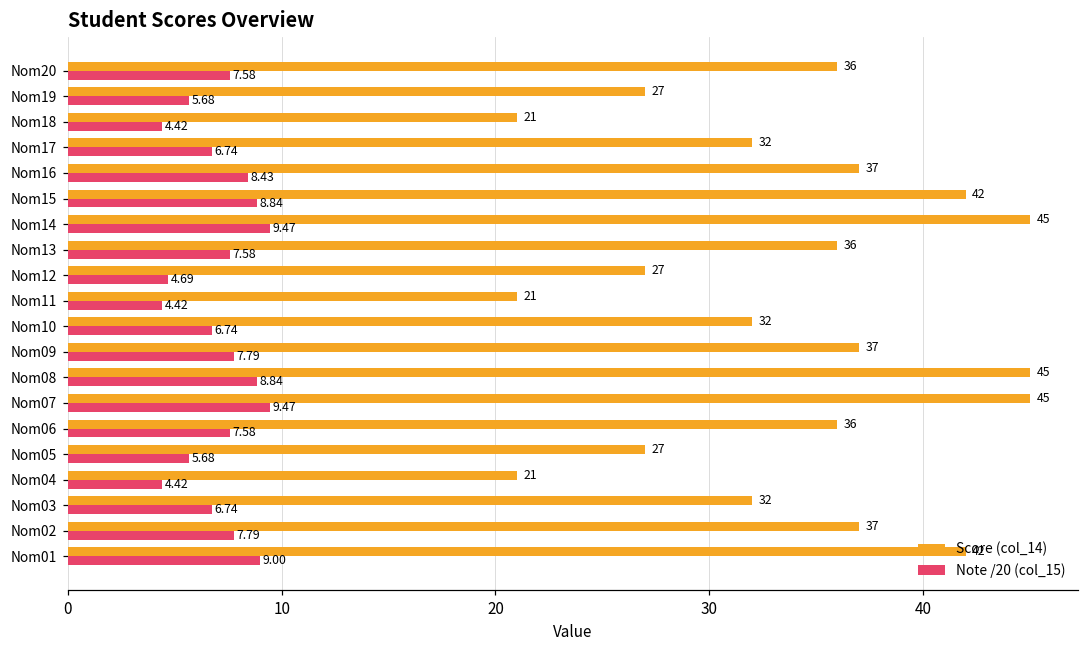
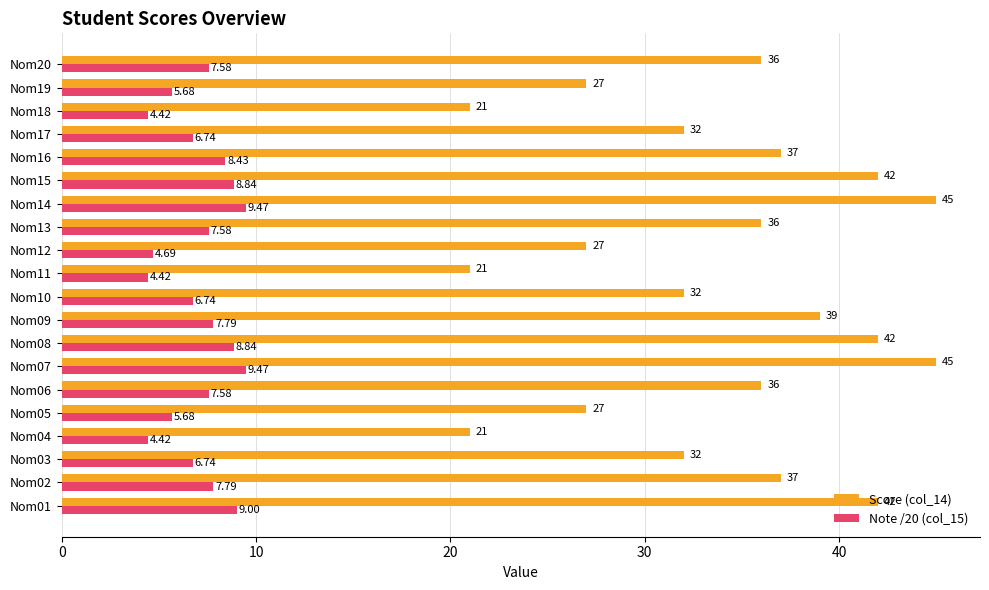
Score (col_14), Nom09: 37 -> 39
Score (col_14), Nom08: 45 -> 42
